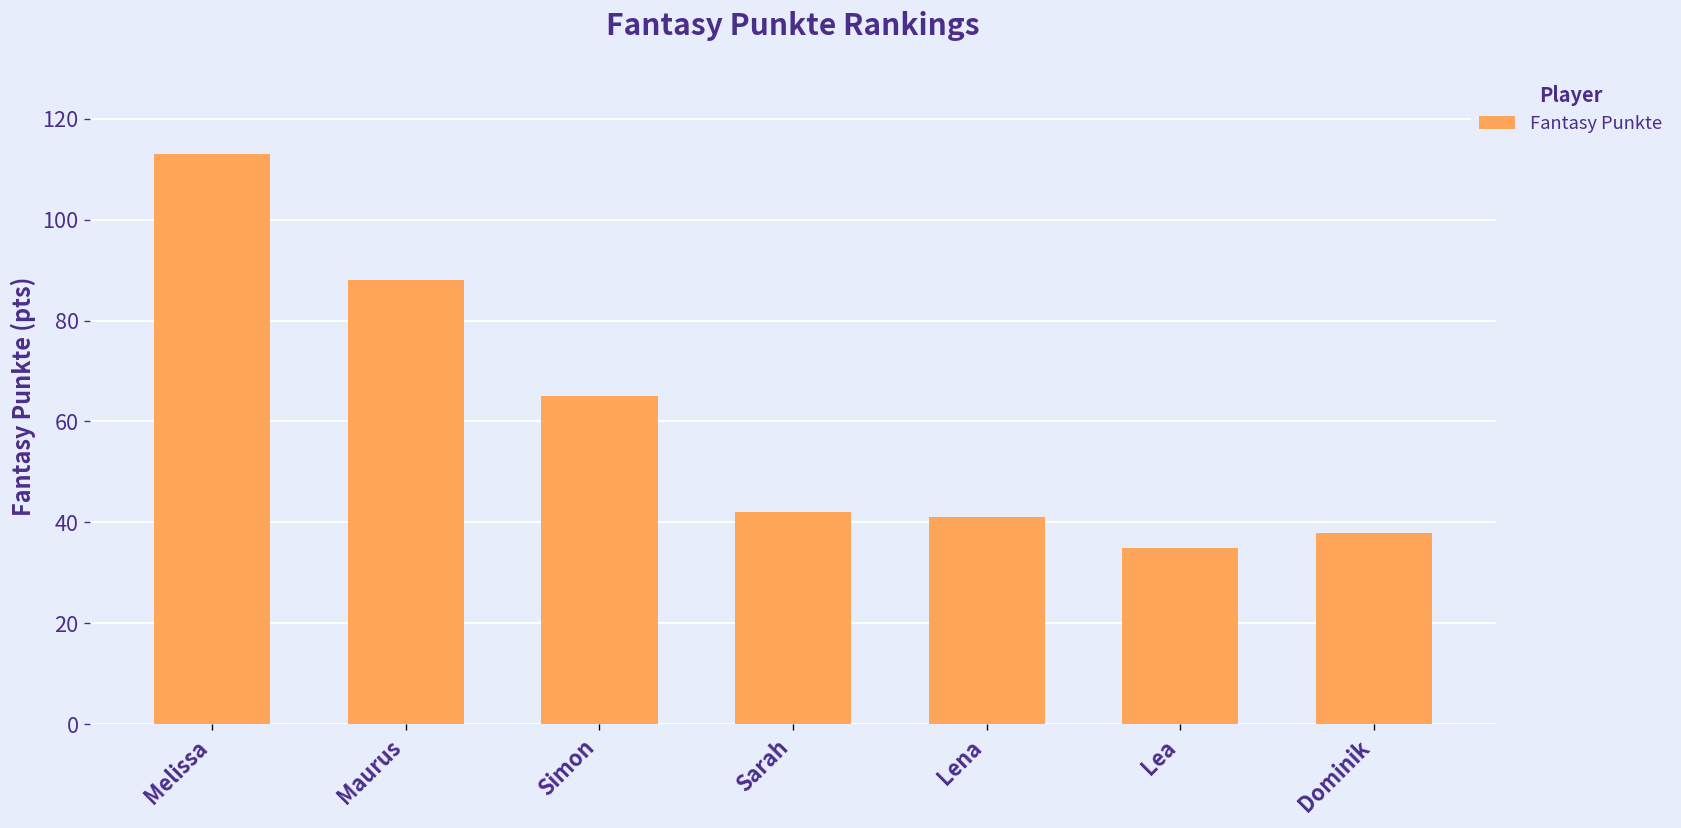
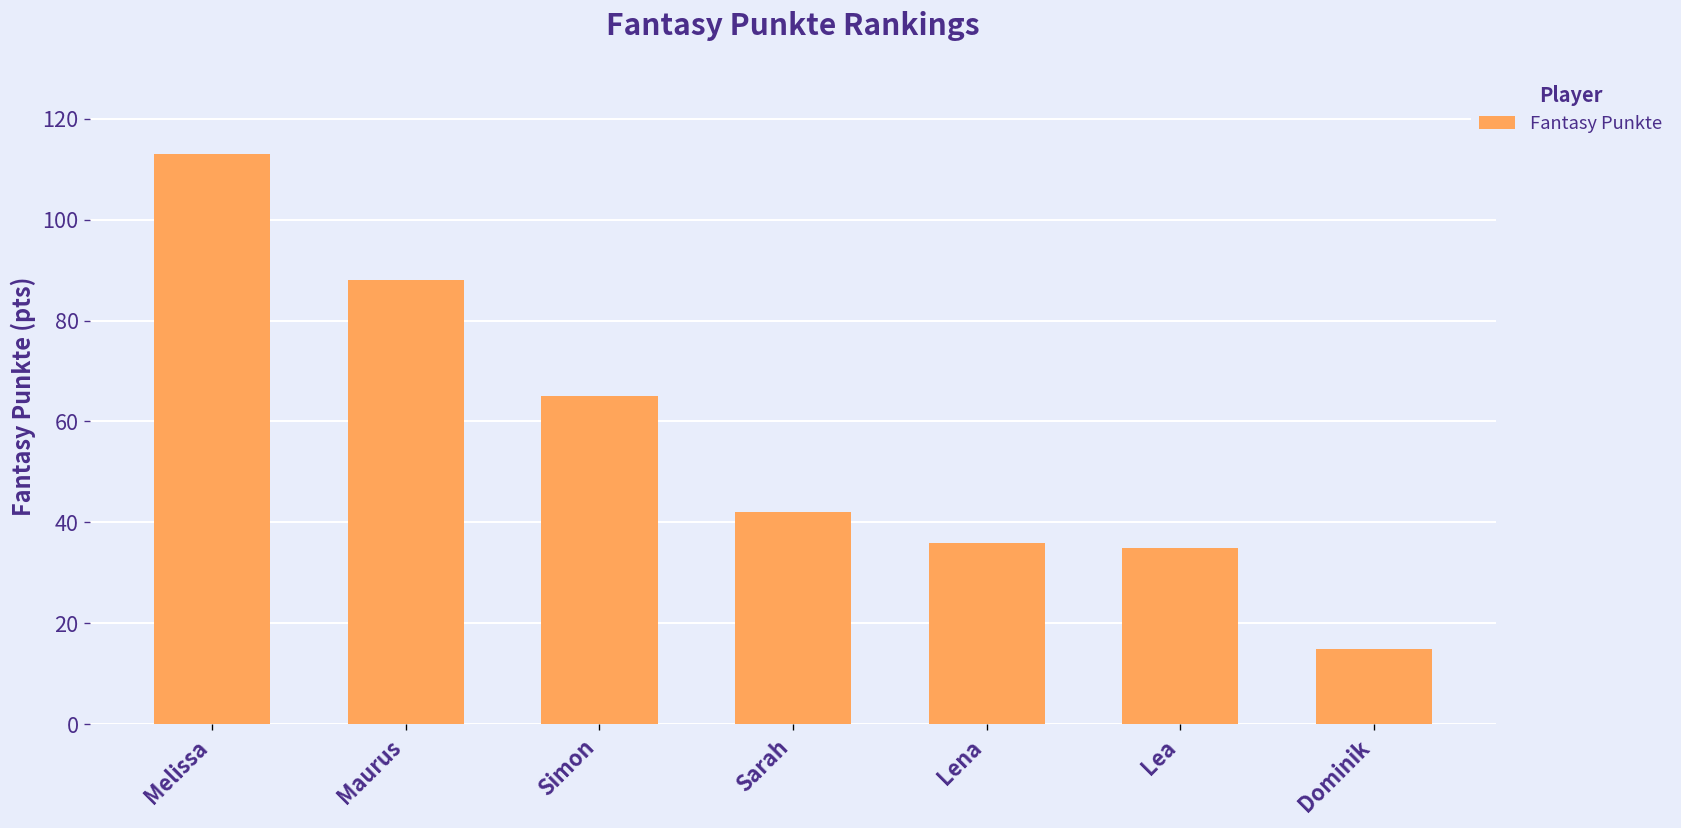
Lena: 41 -> 36
Dominik: 38 -> 15
